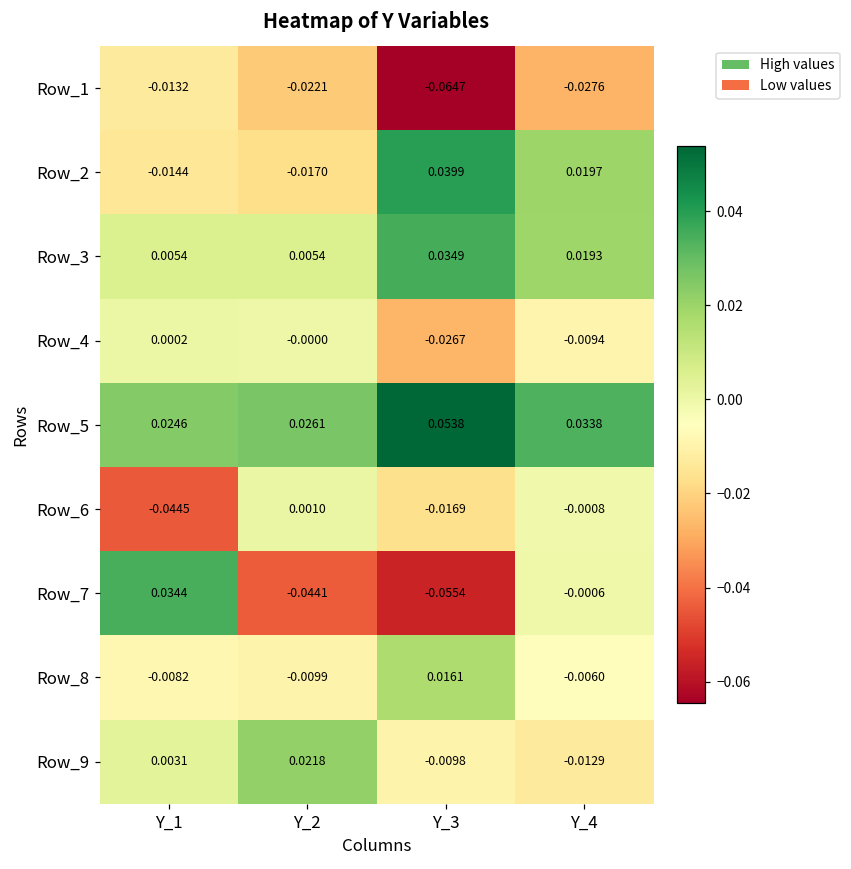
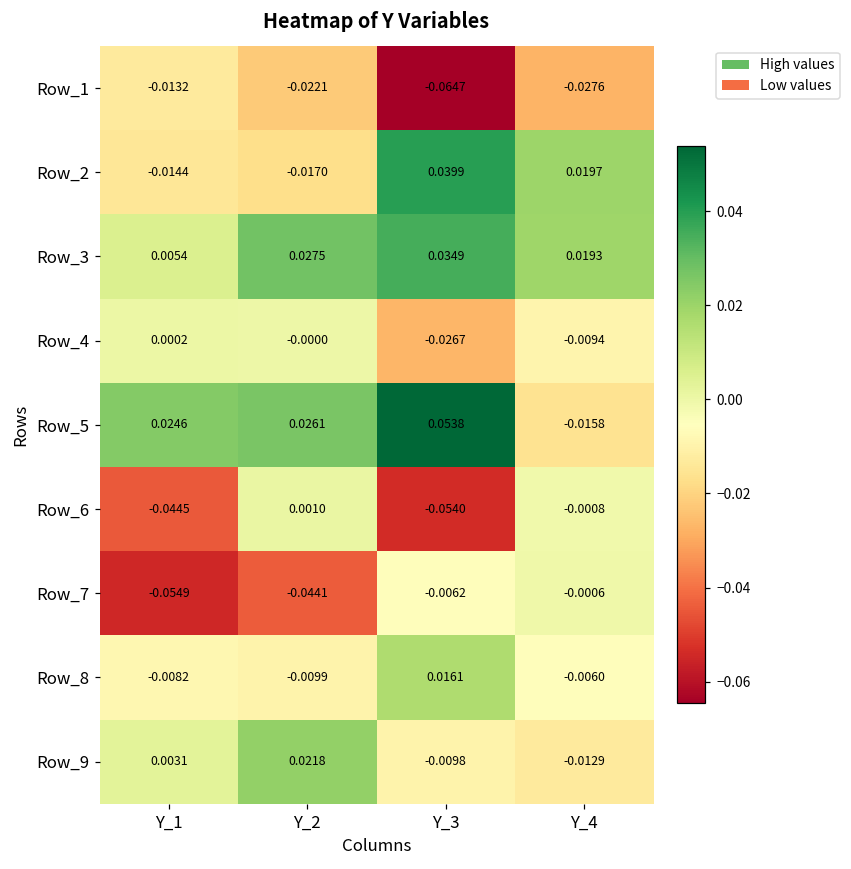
Row_3, Y_2: 0.0054 -> 0.0275
Row_5, Y_4: 0.0338 -> -0.0158
Row_6, Y_3: -0.0169 -> -0.0540
Row_7, Y_1: 0.0344 -> -0.0549
Row_7, Y_3: -0.0554 -> -0.0062
